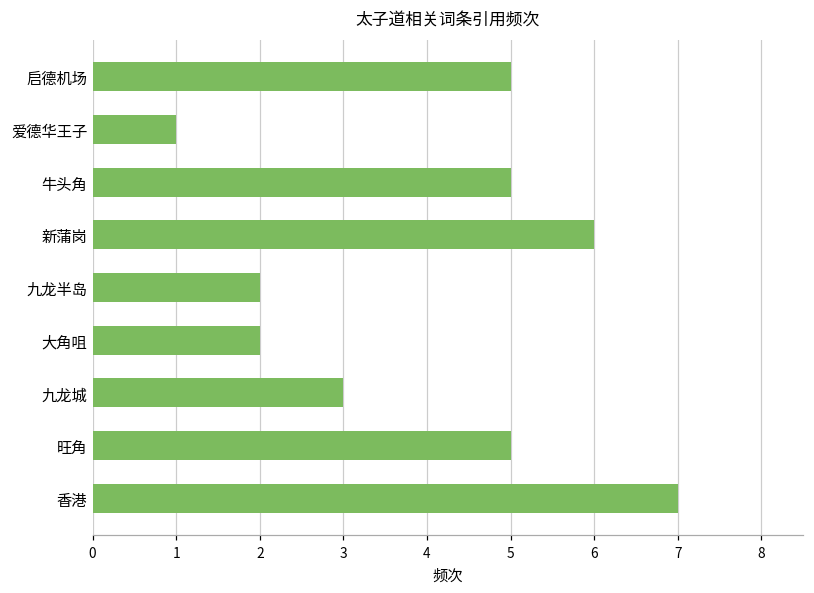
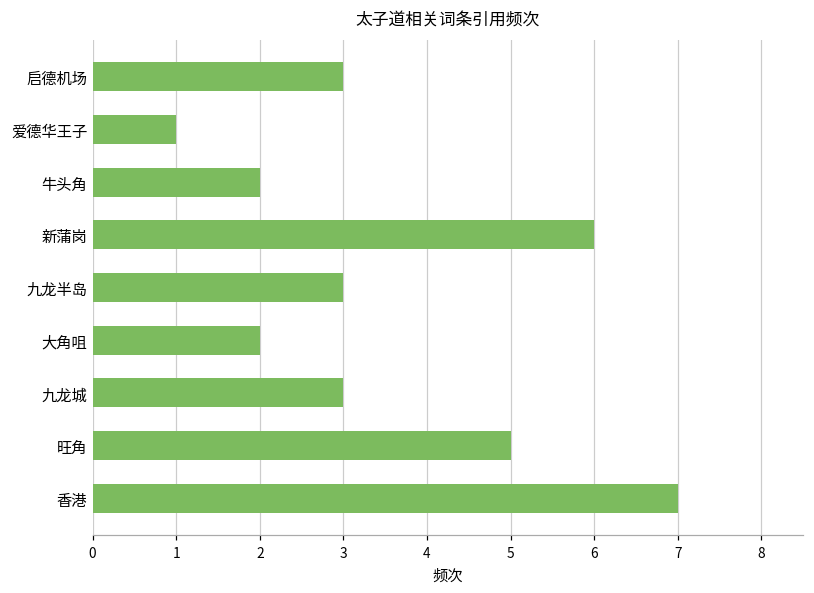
启德机场: 5 -> 3
牛头角: 5 -> 2
九龙半岛: 2 -> 3
